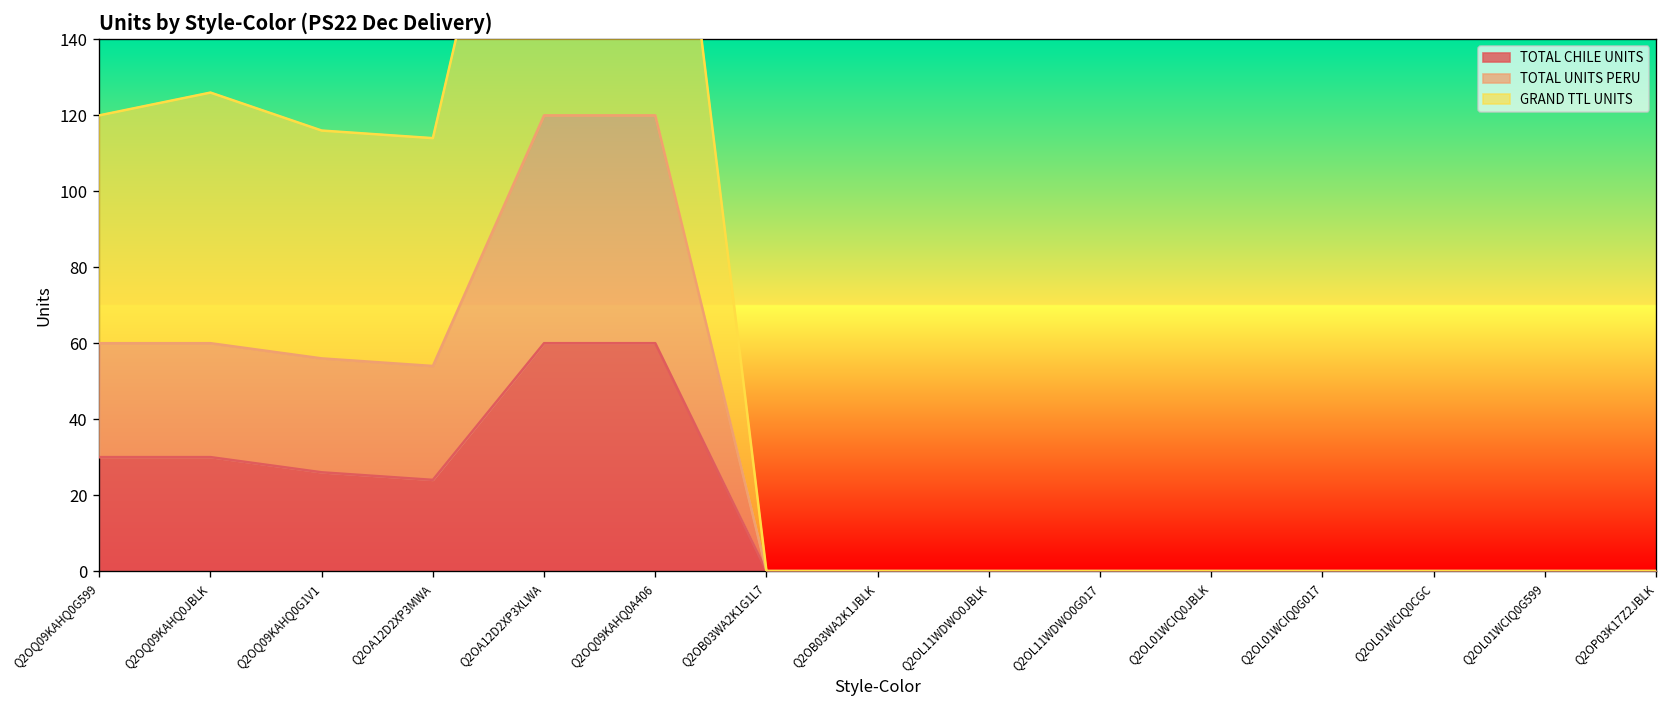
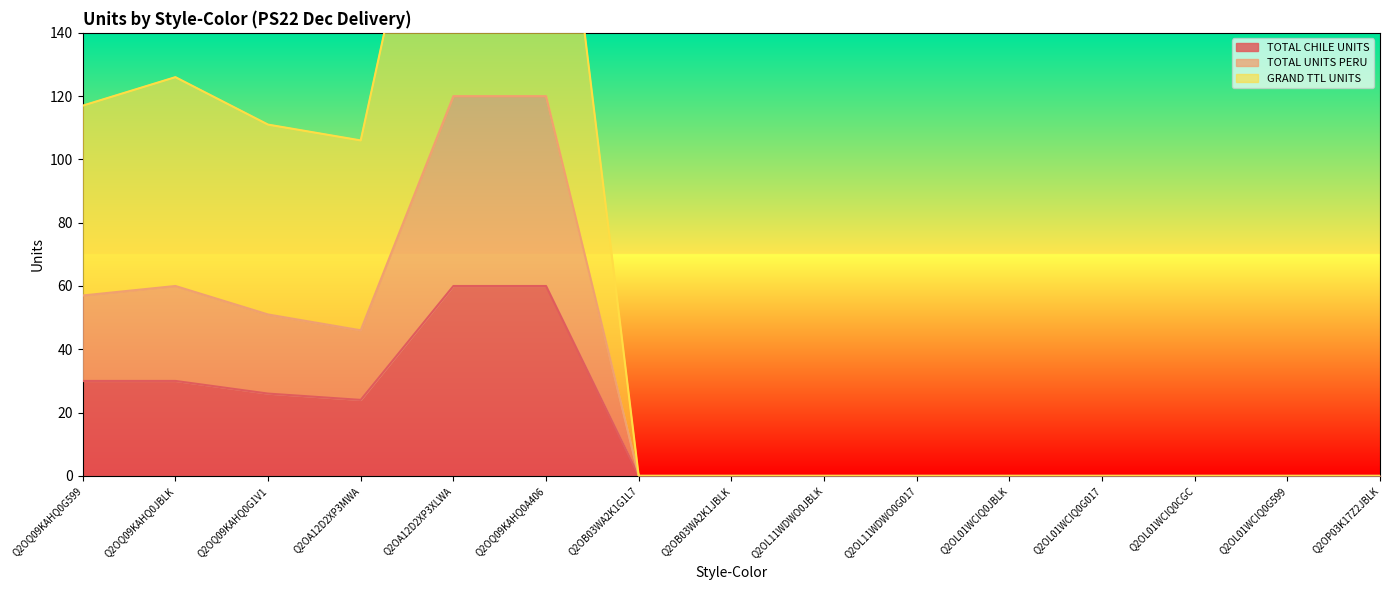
TOTAL UNITS PERU, Q2OQ09KAHQ0G599: 30 -> 27
TOTAL UNITS PERU, Q2OQ09KAHQ0G1V1: 30 -> 25
TOTAL UNITS PERU, Q2OA12D2XP3MWA: 30 -> 22
